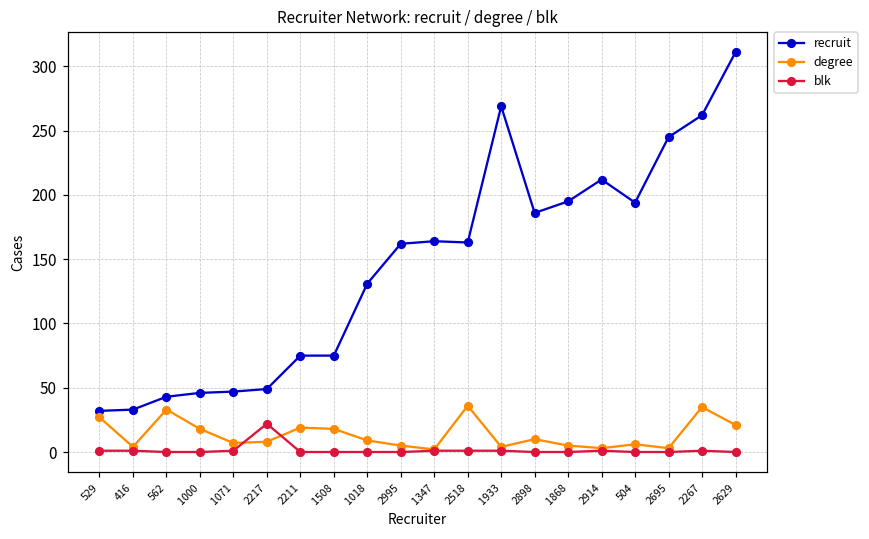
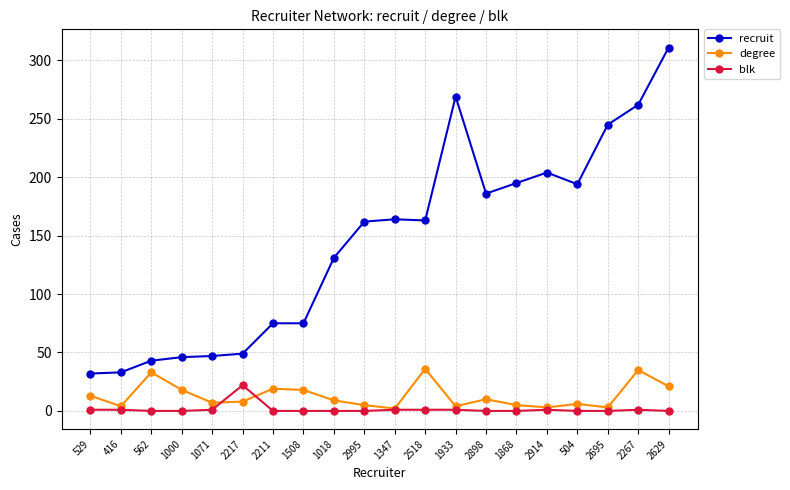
degree, 529: 27 -> 13
recruit, 2914: 212 -> 204
